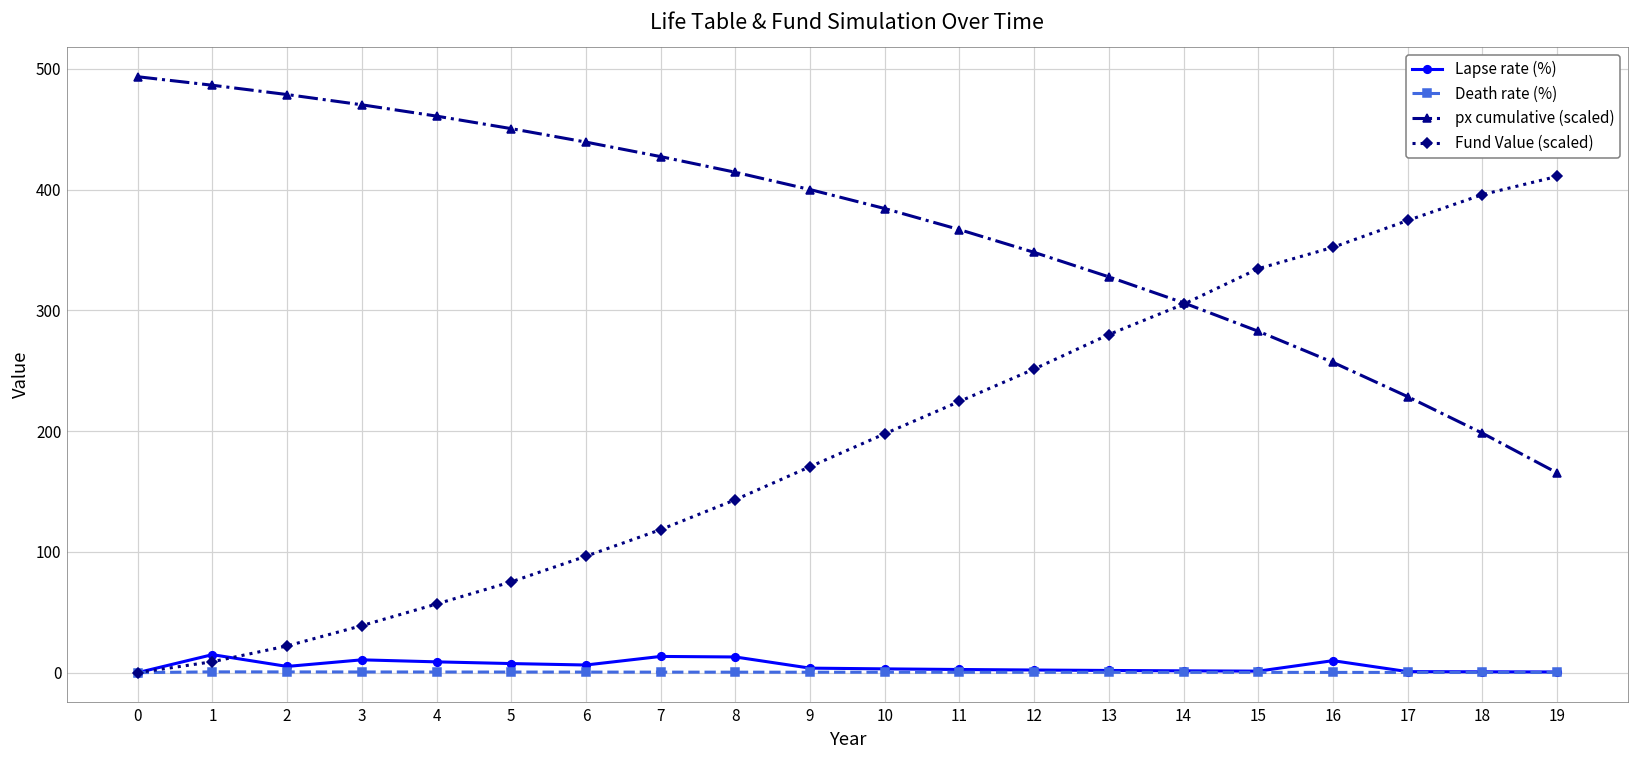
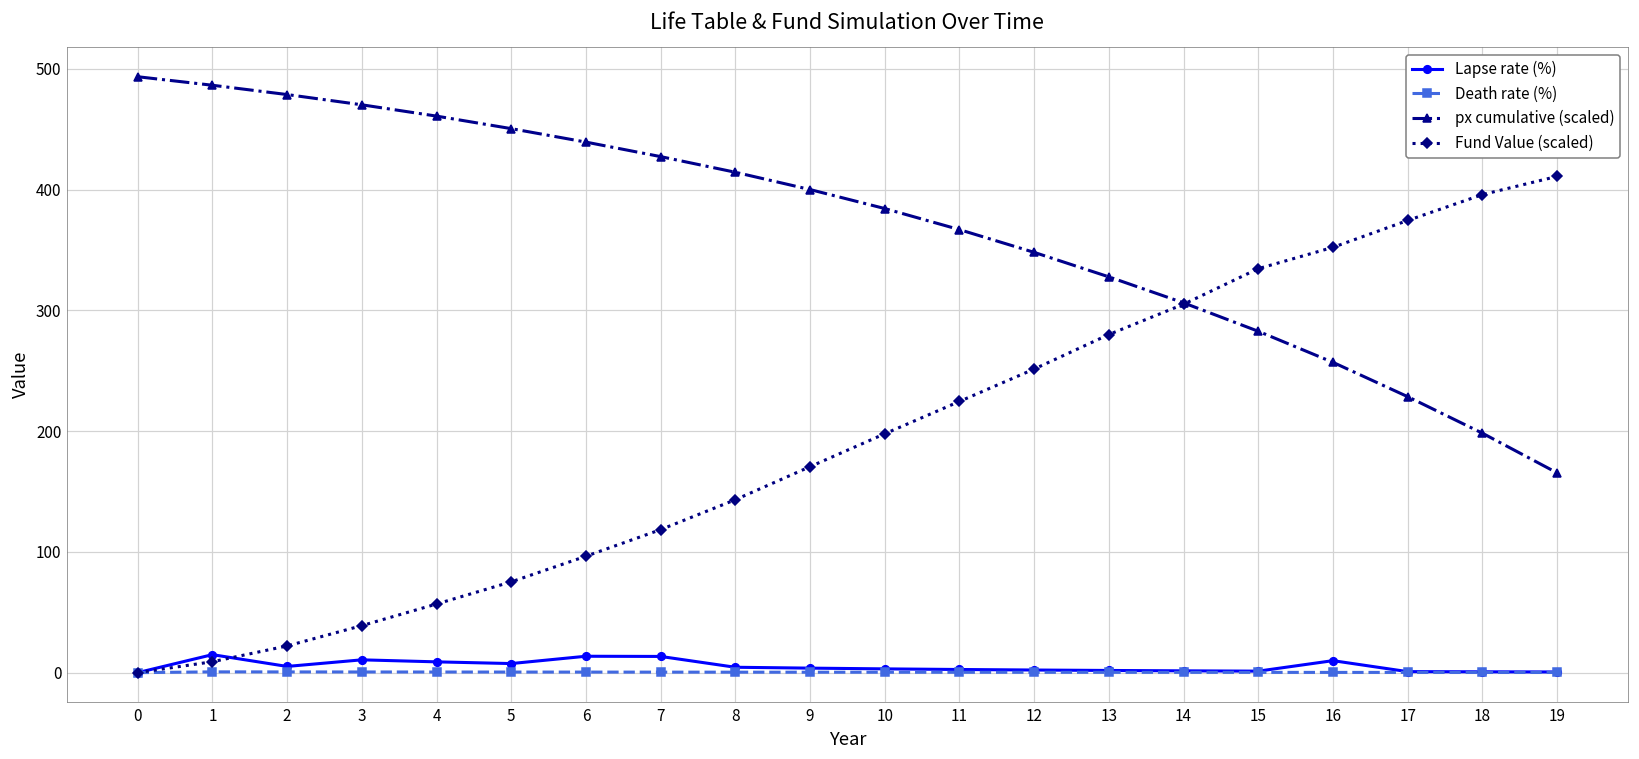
Lapse rate (%), 6: 6 -> 14
Lapse rate (%), 8: 13 -> 4
